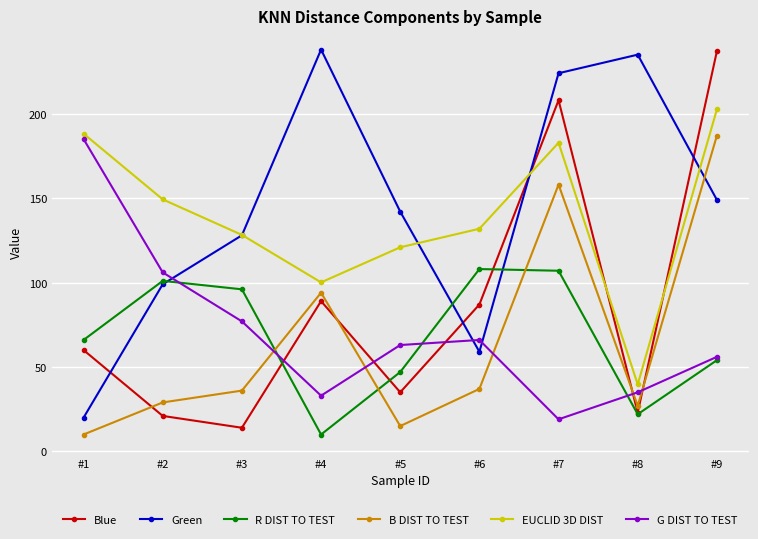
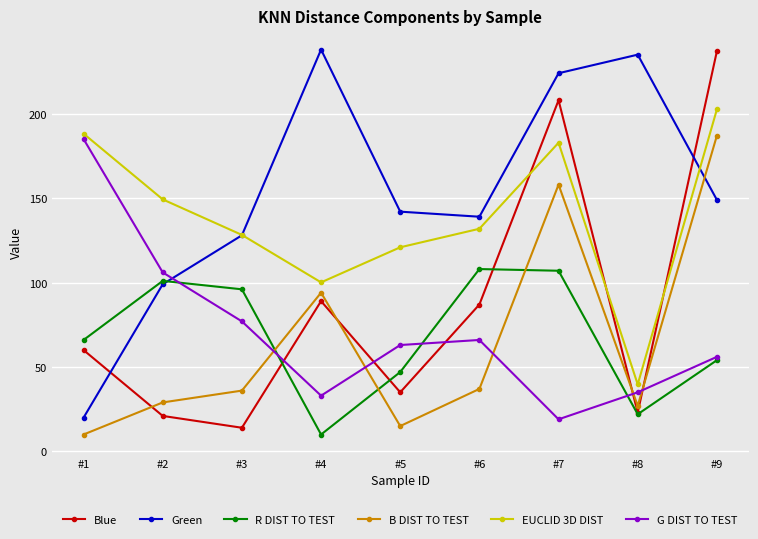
Green, #6: 59 -> 139
